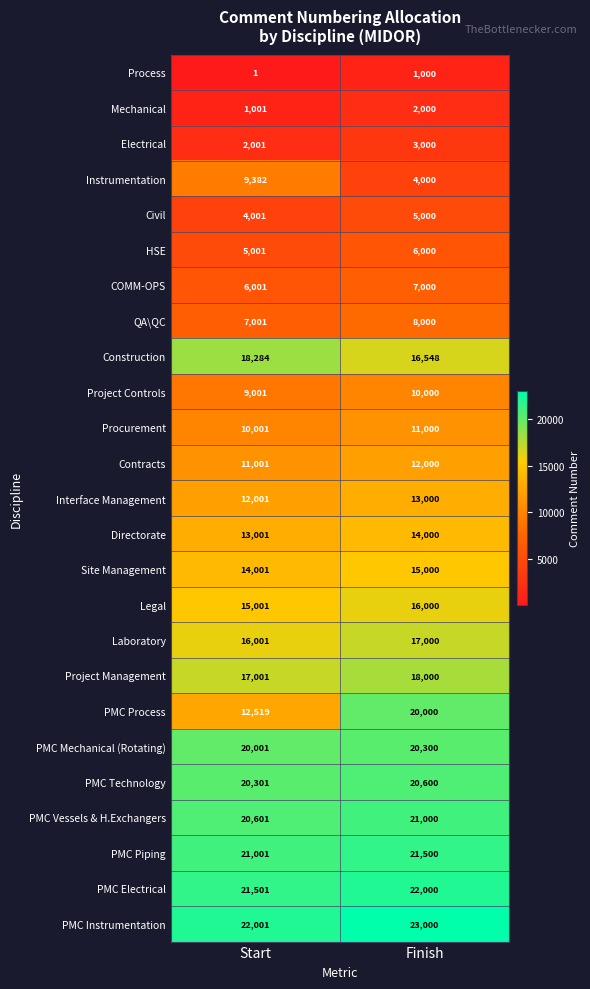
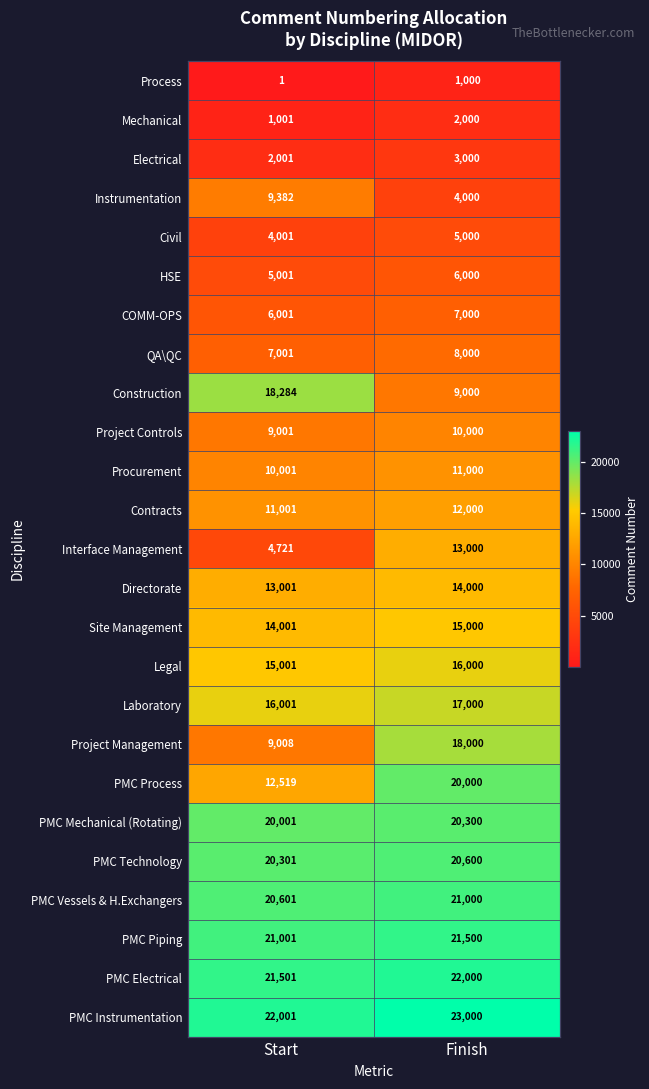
Construction, Finish: 16,548 -> 9,000
Interface Management, Start: 12,001 -> 4,721
Project Management, Start: 17,001 -> 9,008
